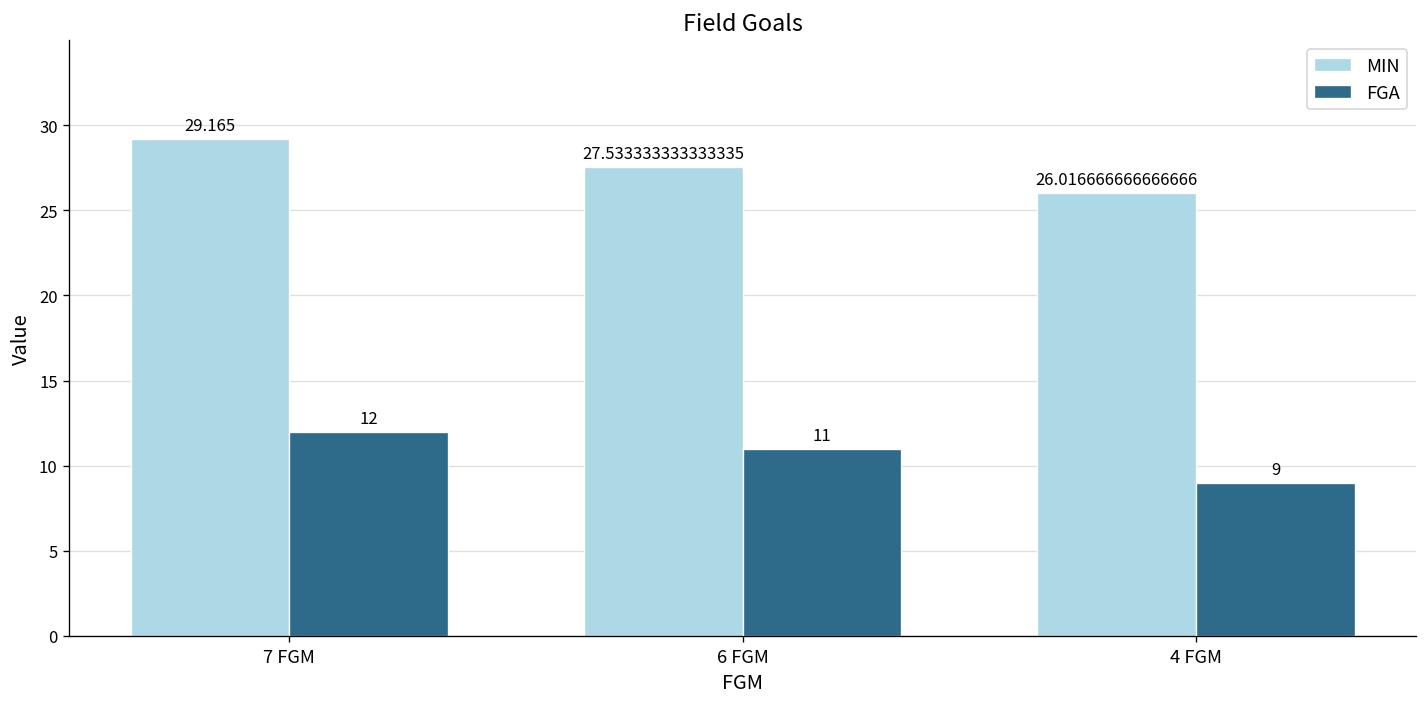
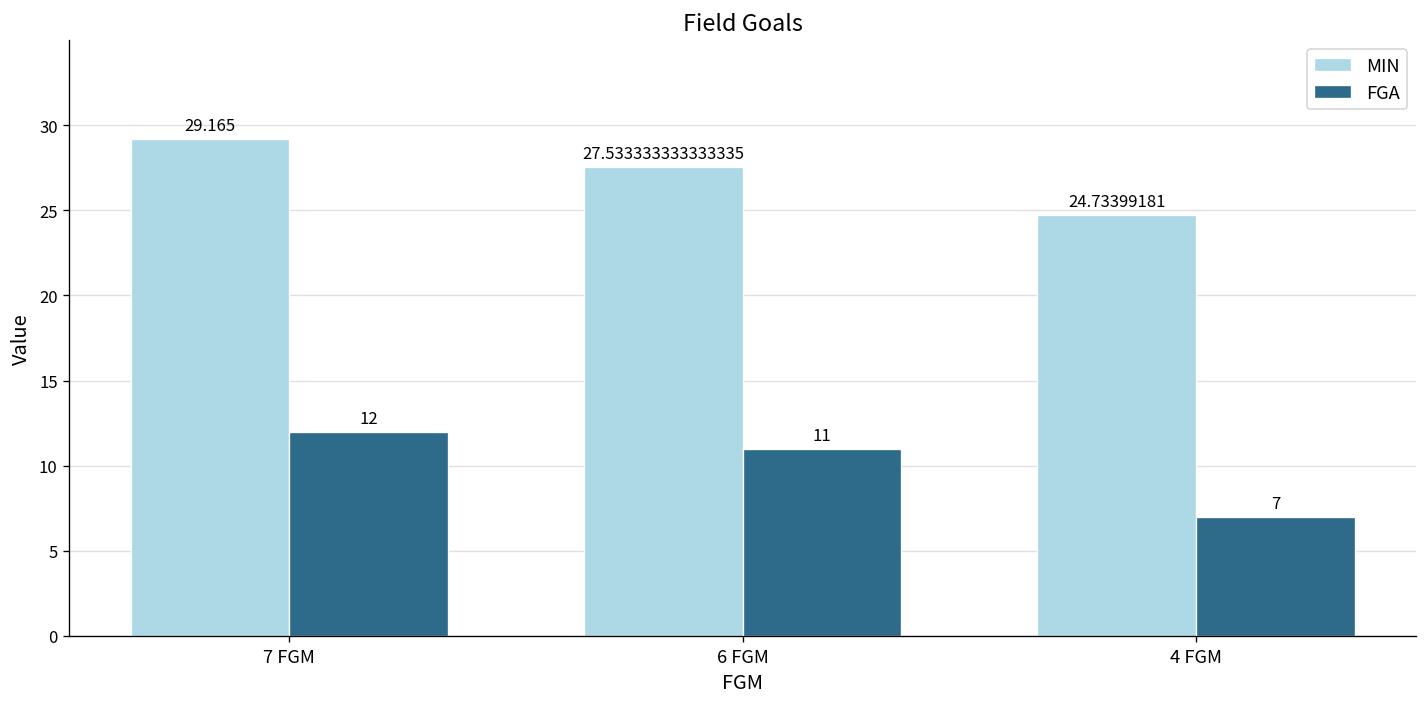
MIN, 4 FGM: 26.016666666666666 -> 24.73399181
FGA, 4 FGM: 9 -> 7
